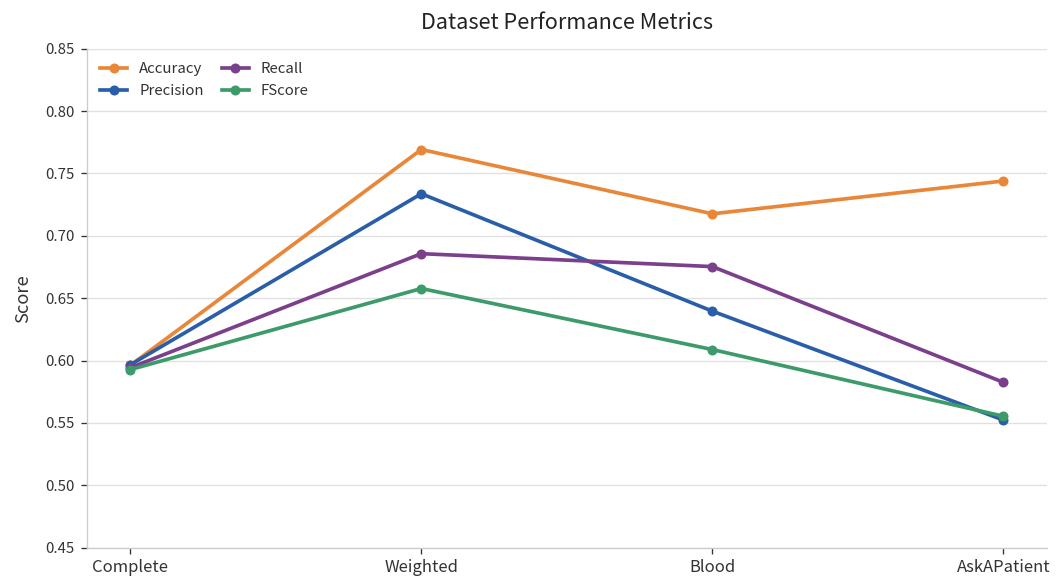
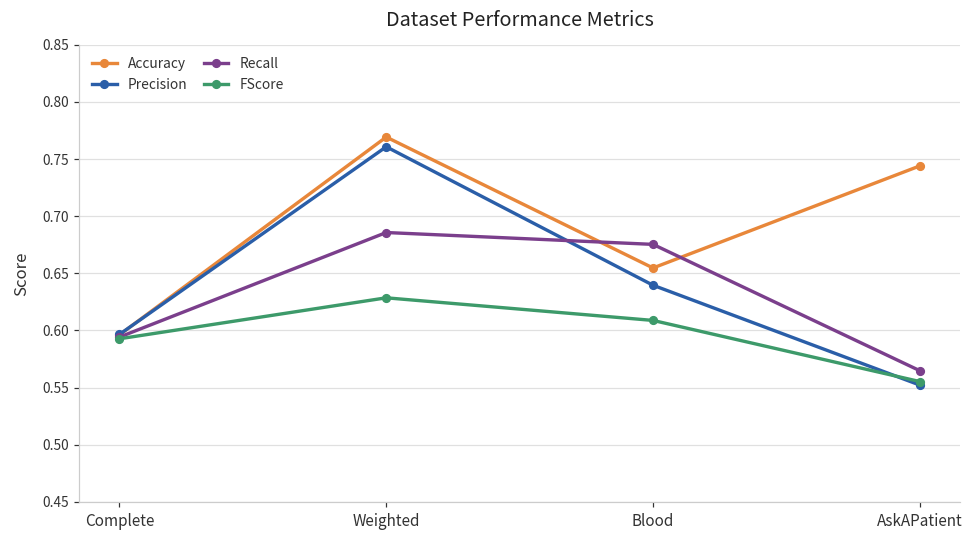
Precision, Weighted: 0.734 -> 0.761
FScore, Weighted: 0.658 -> 0.629
Accuracy, Blood: 0.718 -> 0.655
Recall, AskAPatient: 0.582 -> 0.565
